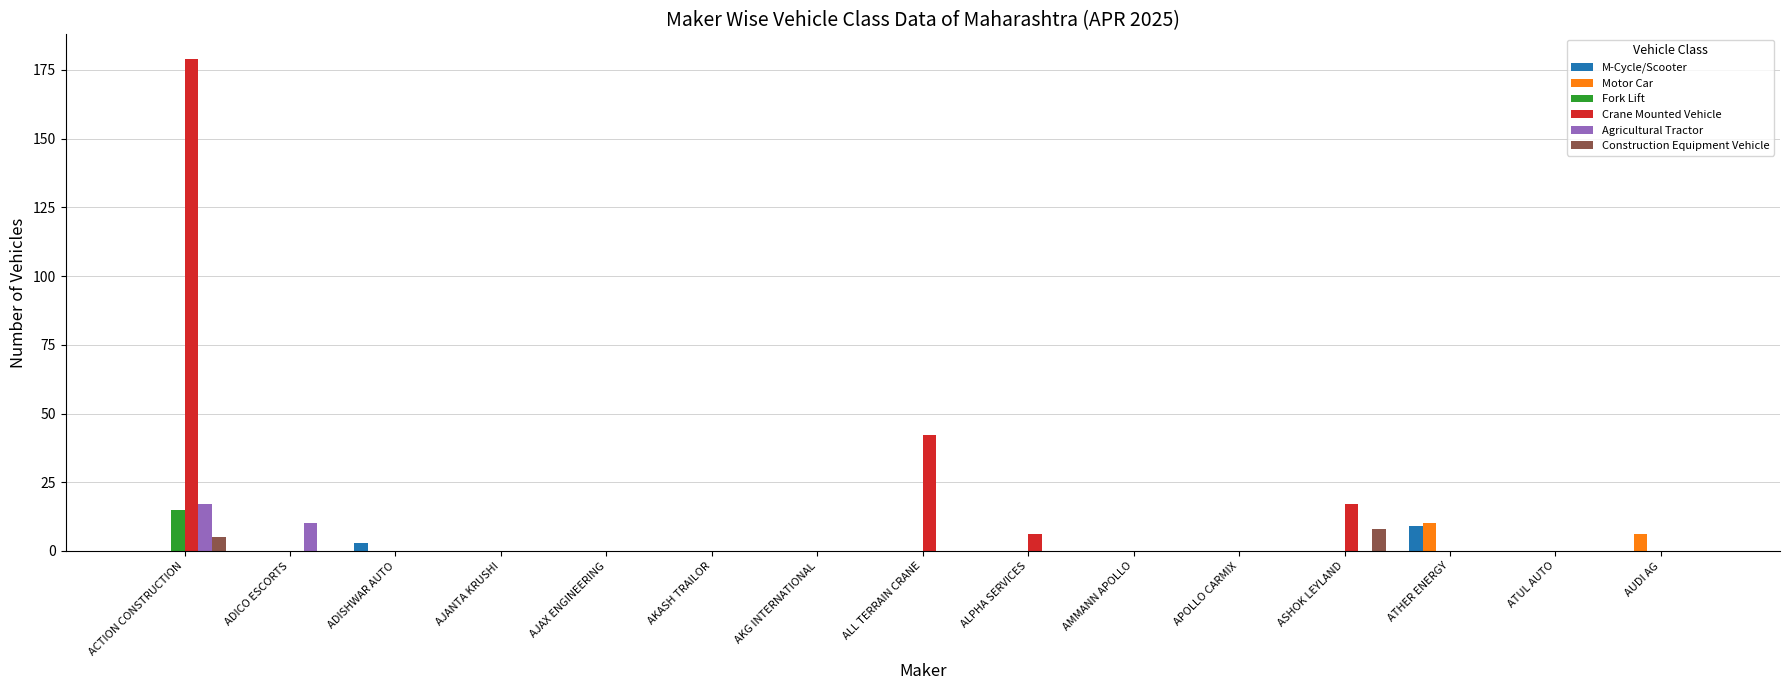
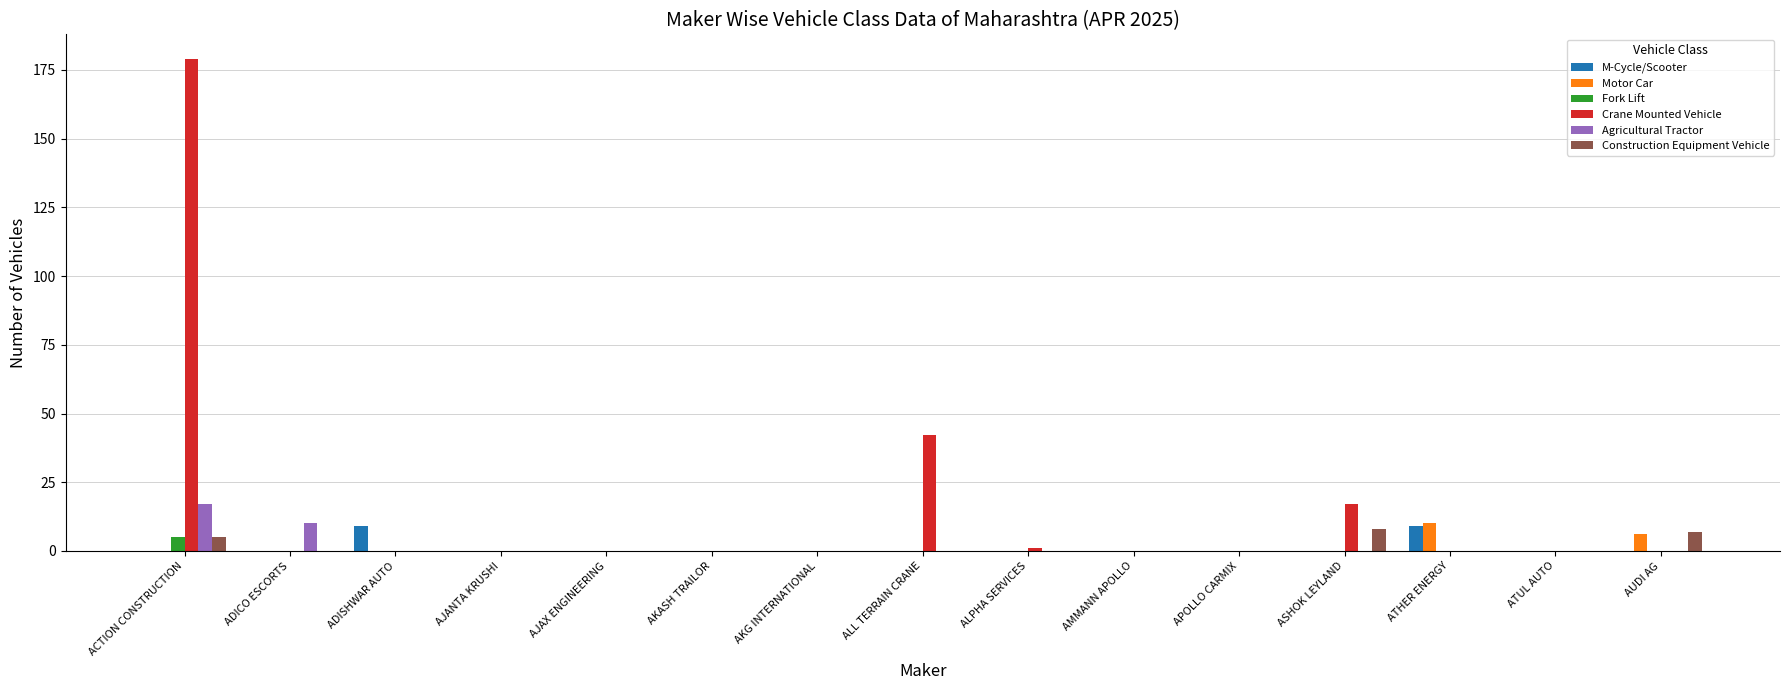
Fork Lift, ACTION CONSTRUCTION: 15 -> 5
M-Cycle/Scooter, ADISHWAR AUTO: 3 -> 9
Crane Mounted Vehicle, ALPHA SERVICES: 6 -> 1
Construction Equipment Vehicle, AUDI AG: 0 -> 7
